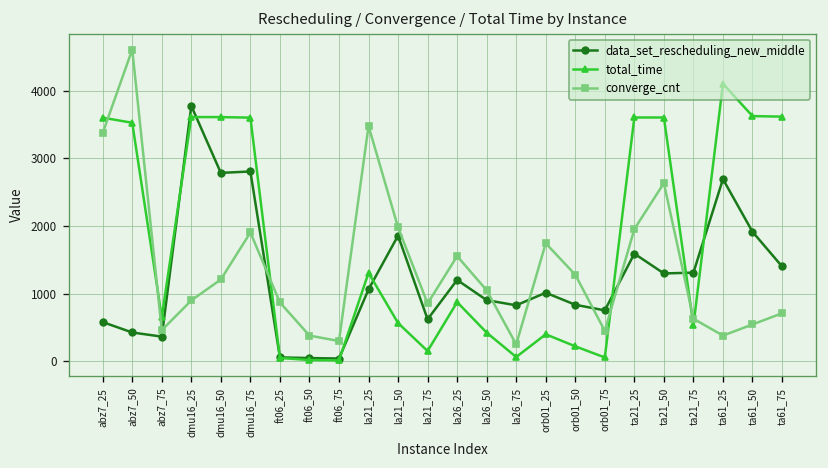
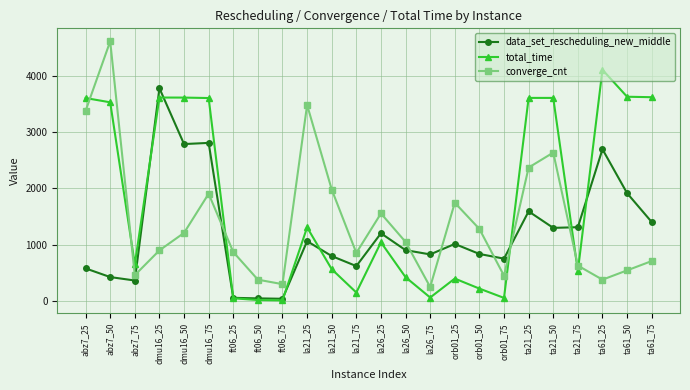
data_set_rescheduling_new_middle, la21_50: 1900 -> 800
total_time, la26_25: 900 -> 1000
converge_cnt, ta21_25: 2000 -> 2400
